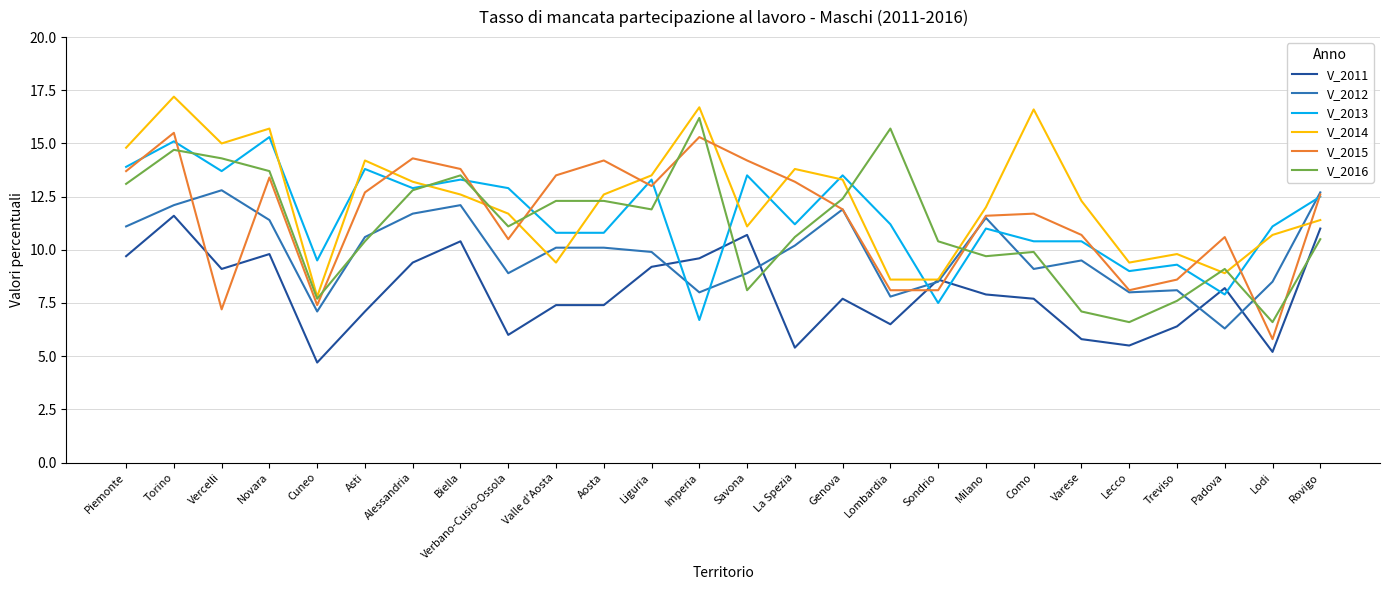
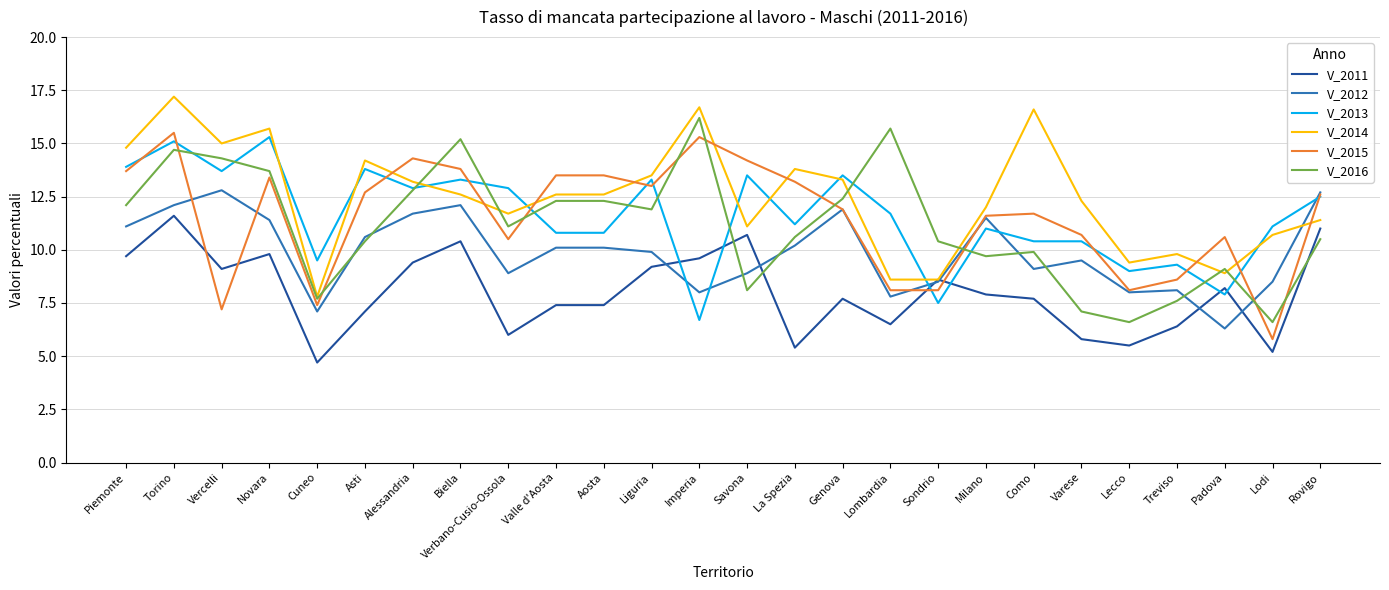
V_2016, Piemonte: 13.1 -> 12.1
V_2016, Biella: 13.5 -> 15.2
V_2014, Valle d'Aosta: 9.4 -> 12.6
V_2015, Aosta: 14.2 -> 13.5
V_2013, Lombardia: 11.2 -> 11.7
